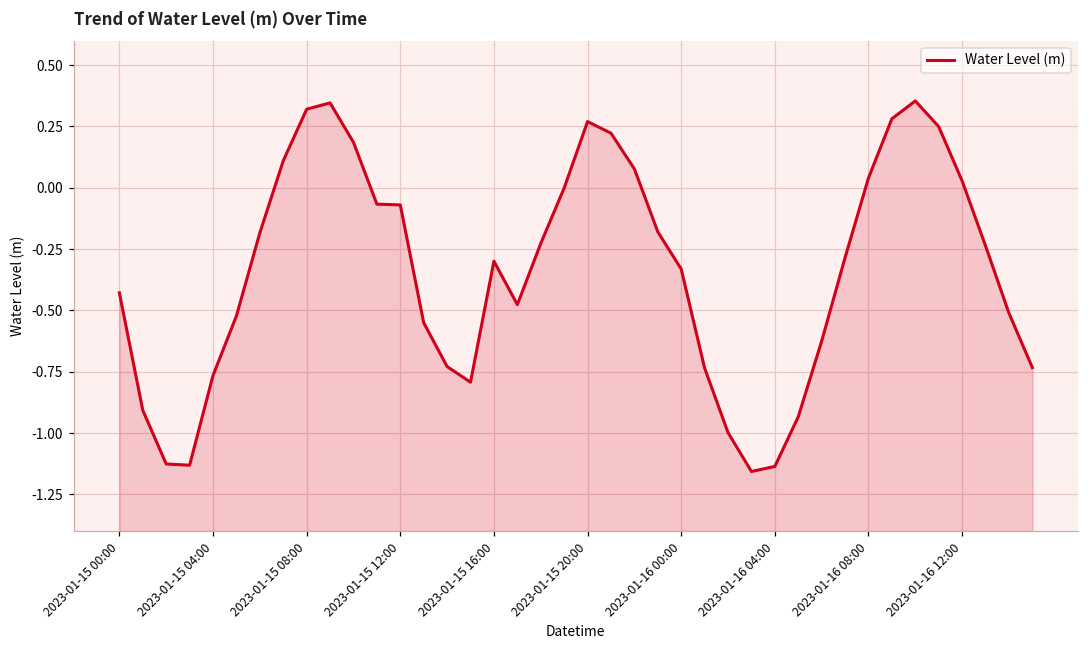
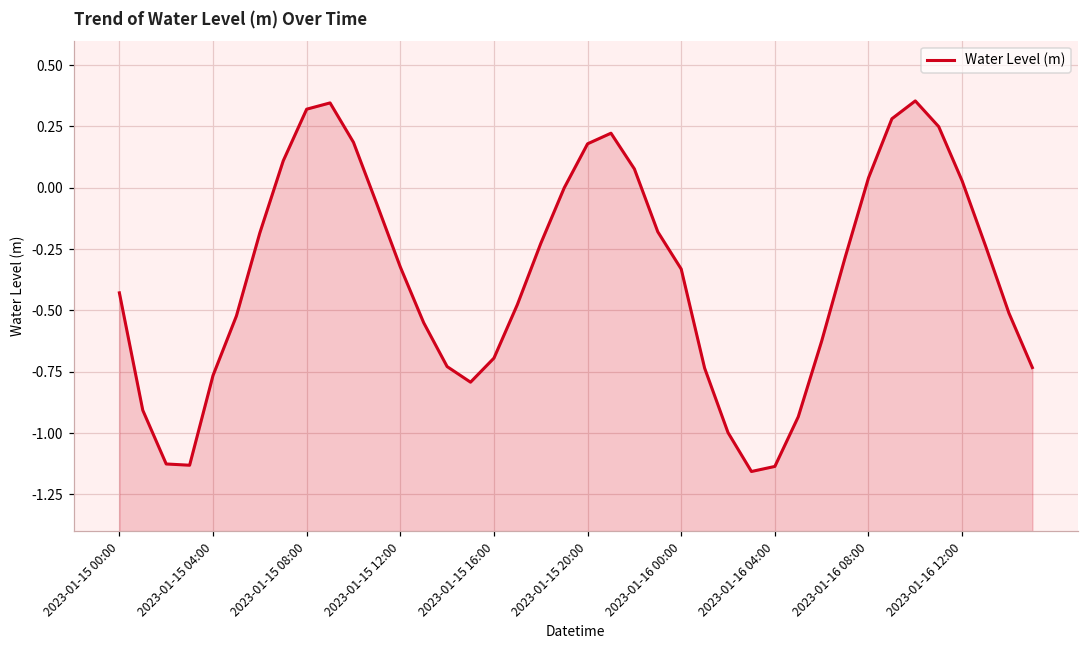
2023-01-15 12:00: -0.07 -> -0.32
2023-01-15 16:00: -0.30 -> -0.69
2023-01-15 20:00: 0.27 -> 0.18
